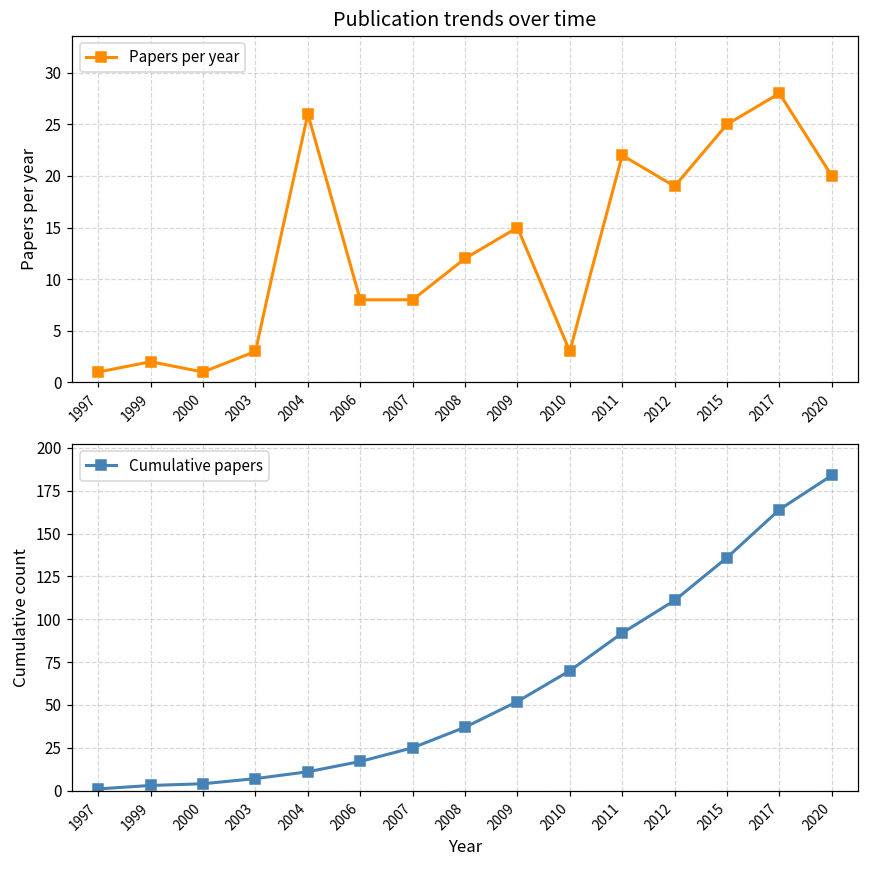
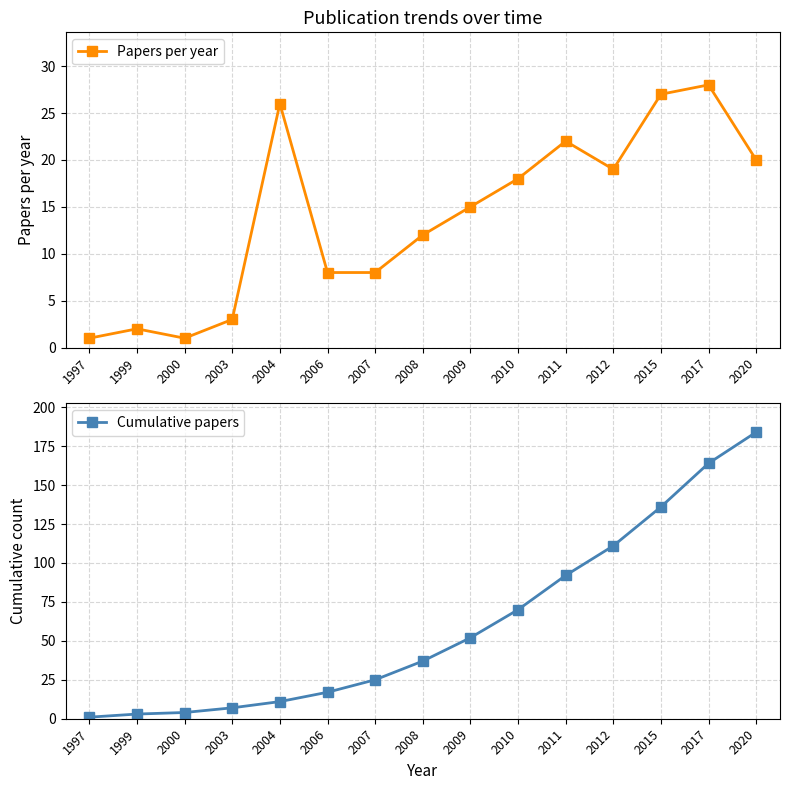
Publication trends over time, 2010: 3 -> 18
Publication trends over time, 2015: 25 -> 27
